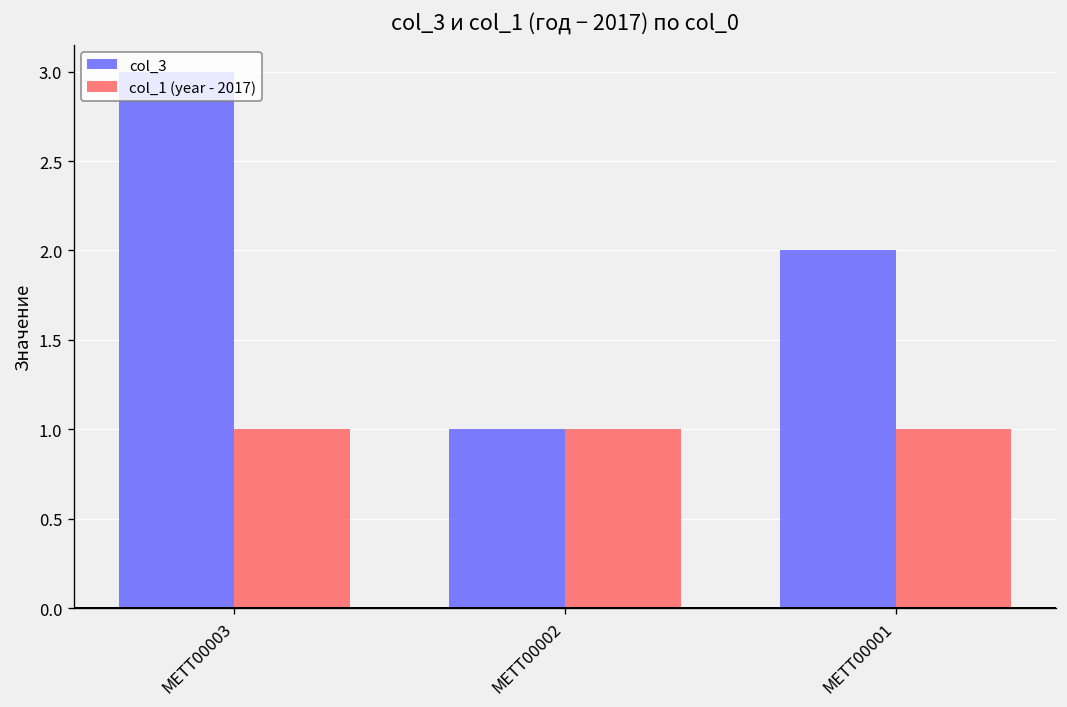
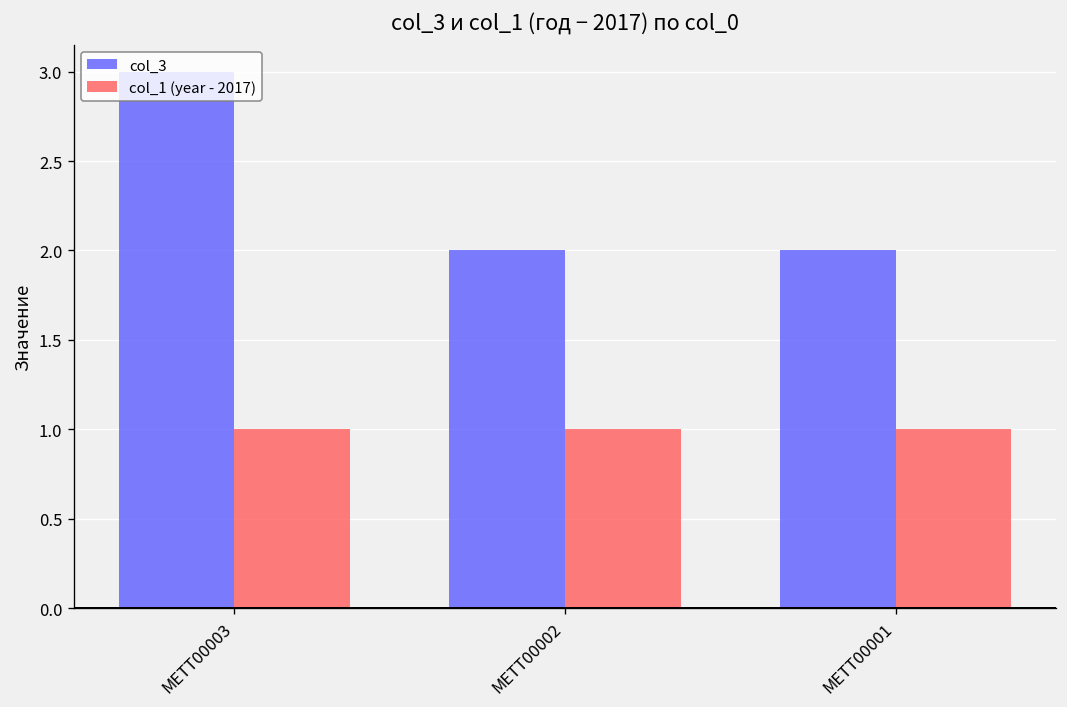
col_3, METT00002: 1 -> 2
